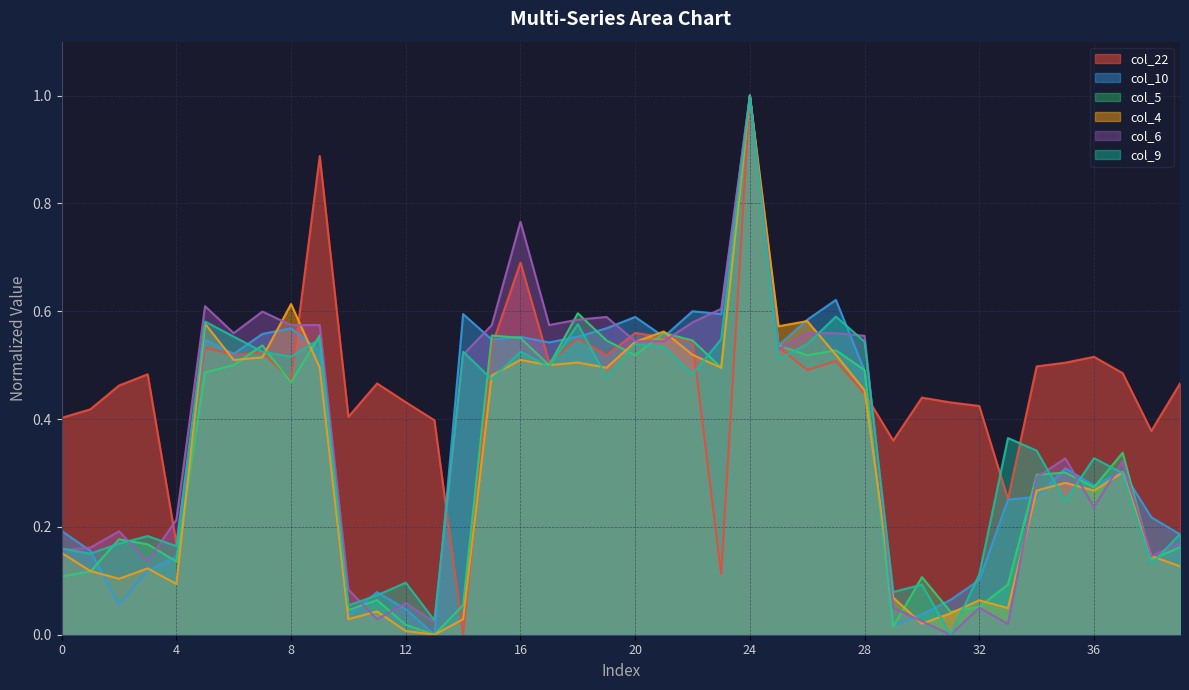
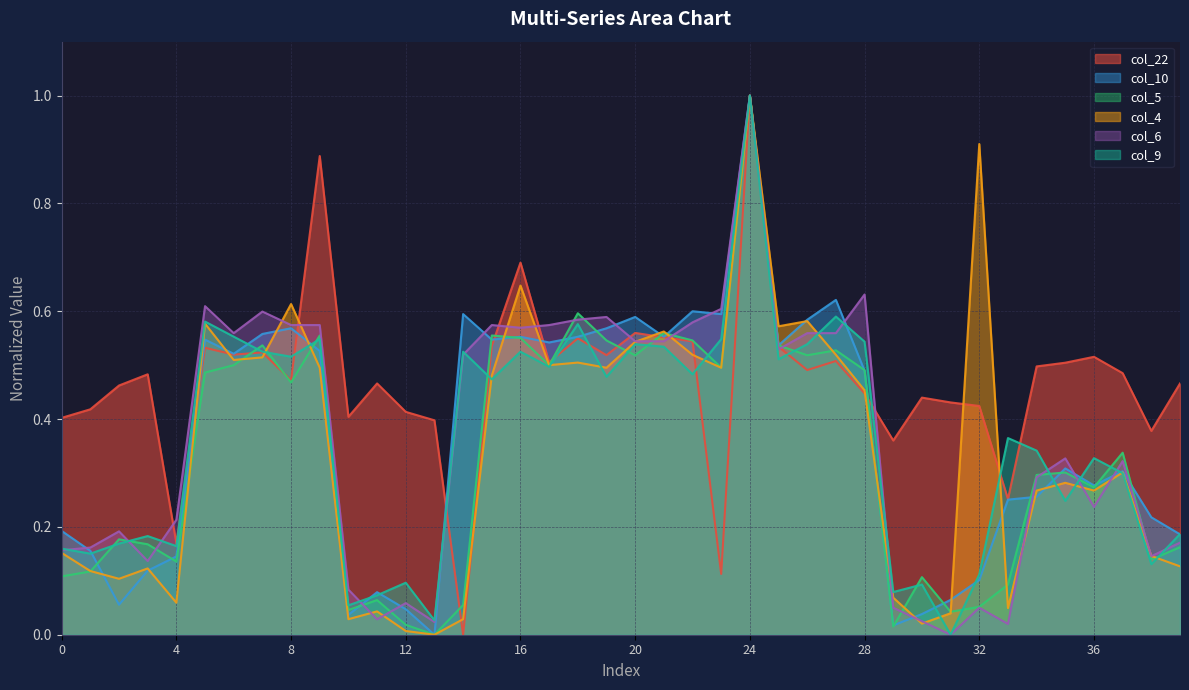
col_4, 4: 0.09 -> 0.06
col_22, 12: 0.43 -> 0.41
col_4, 16: 0.51 -> 0.65
col_6, 16: 0.77 -> 0.57
col_6, 28: 0.55 -> 0.63
col_4, 32: 0.06 -> 0.91
